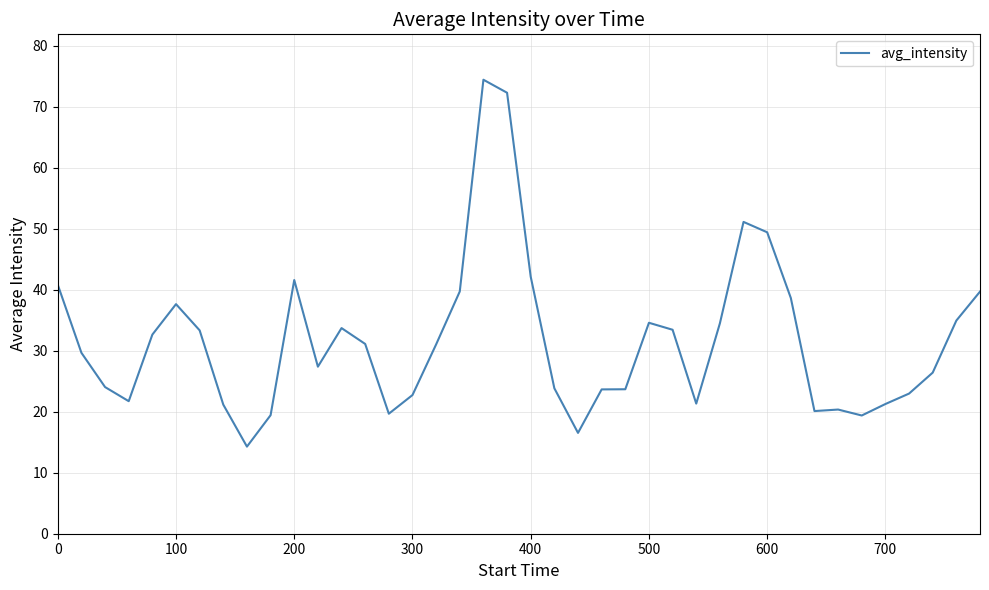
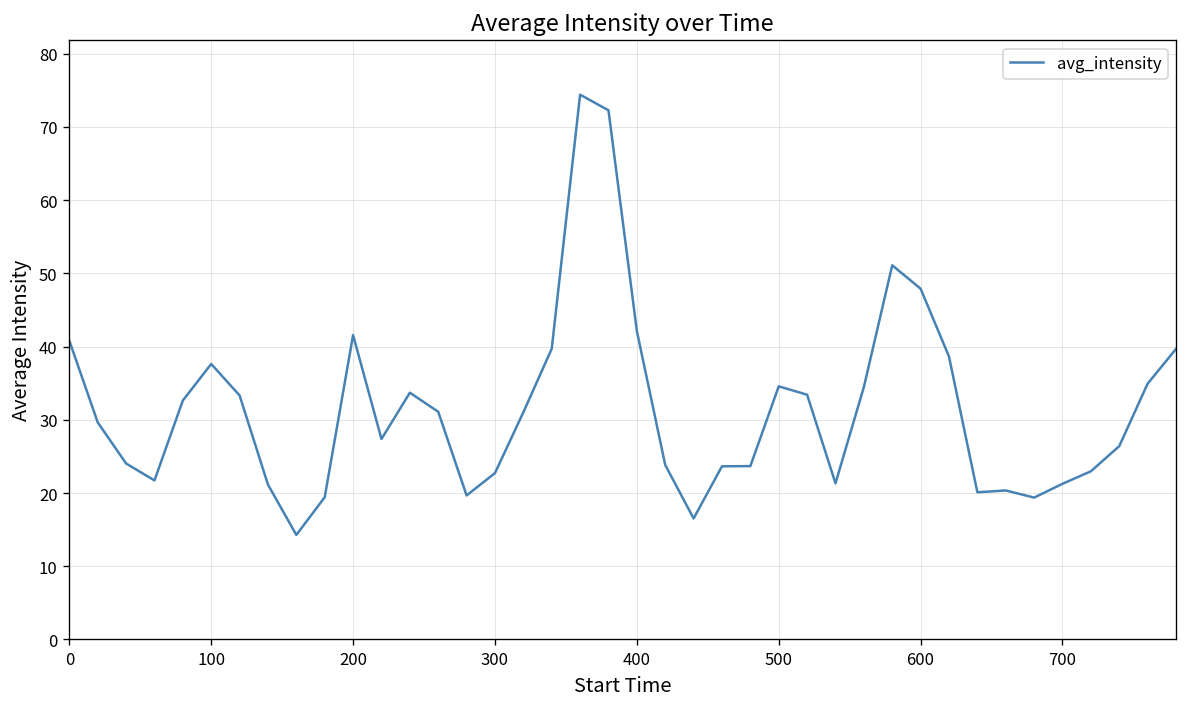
600: 49 -> 48
